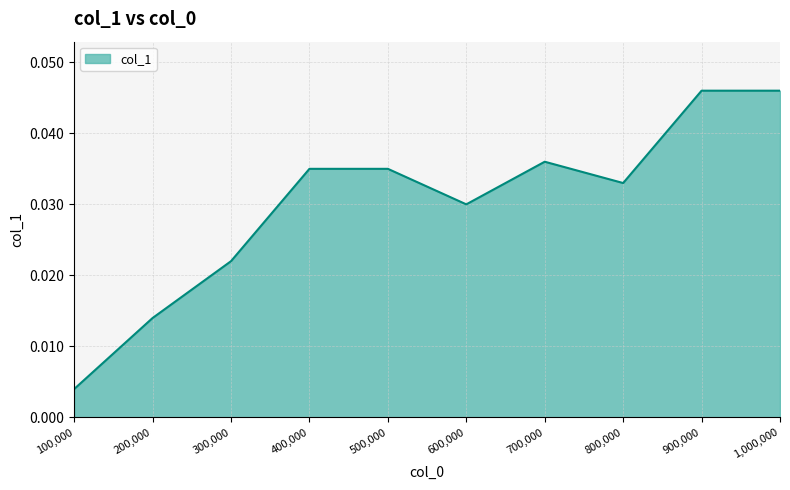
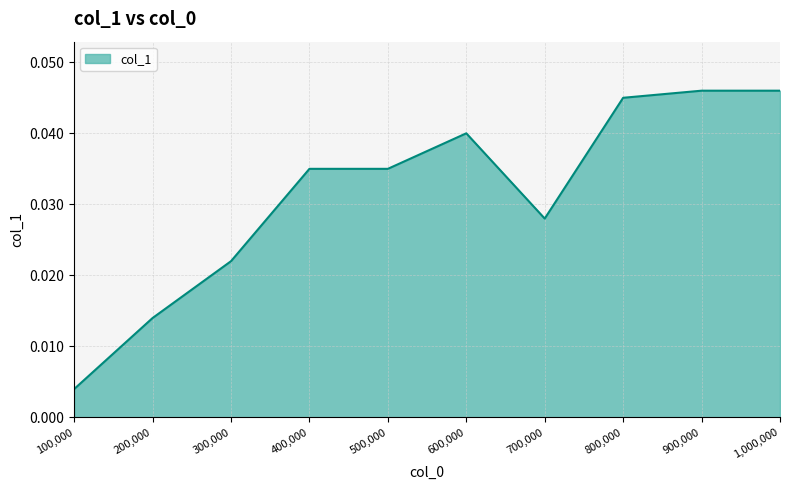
600,000: 0.03 -> 0.04
700,000: 0.036 -> 0.028
800,000: 0.033 -> 0.045
